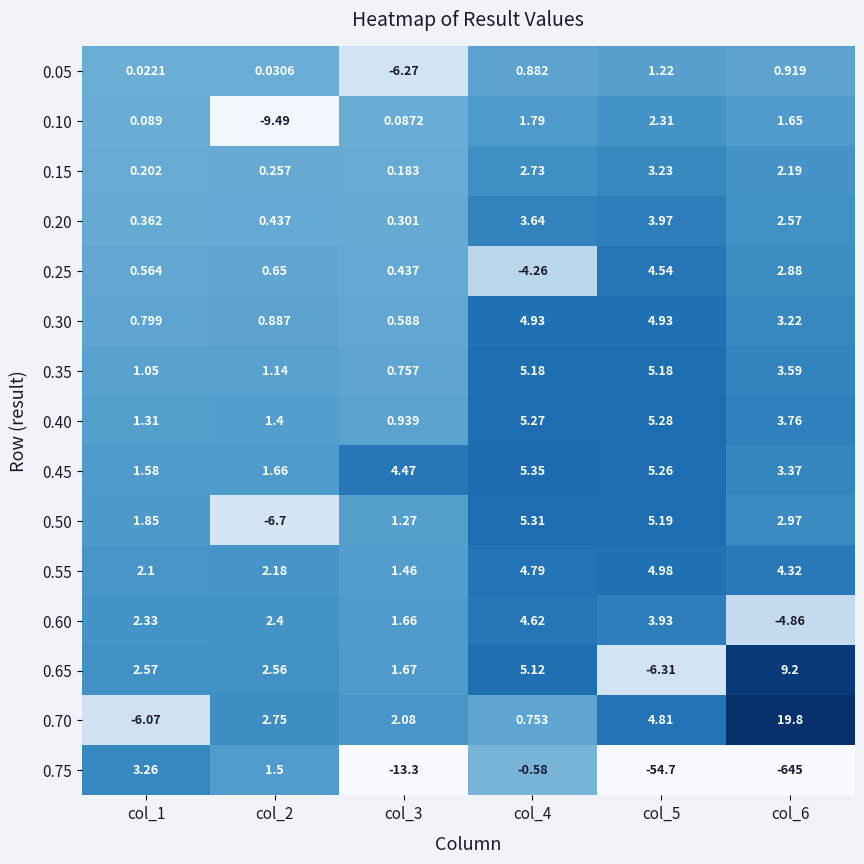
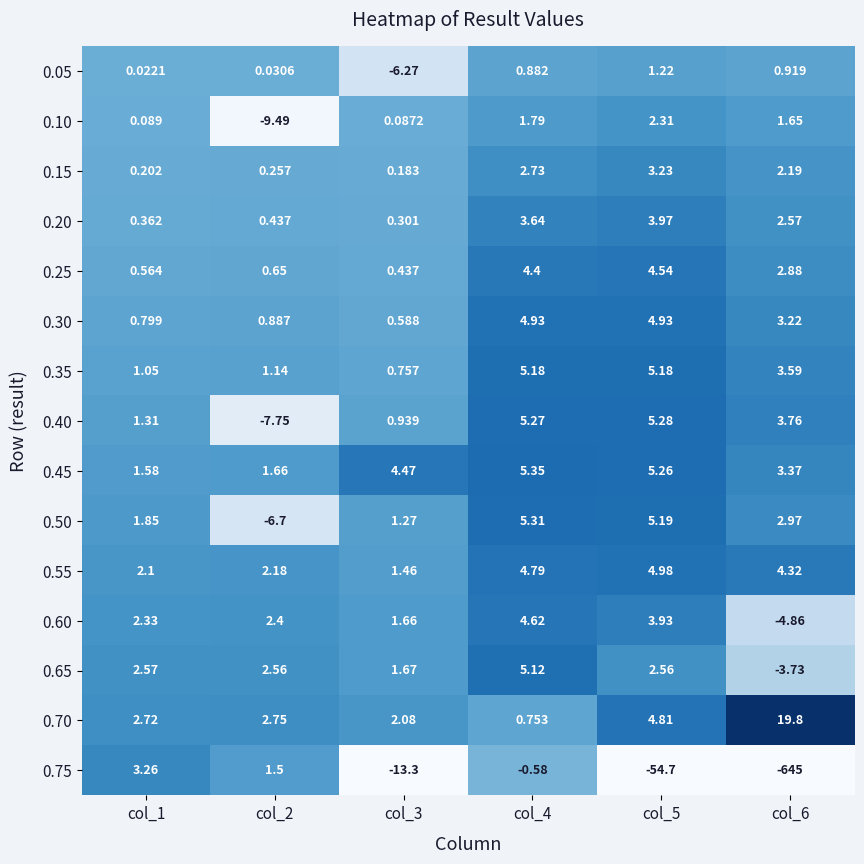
0.25, col_4: -4.26 -> 4.4
0.40, col_2: 1.4 -> -7.75
0.65, col_5: -6.31 -> 2.56
0.65, col_6: 9.2 -> -3.73
0.70, col_1: -6.07 -> 2.72
